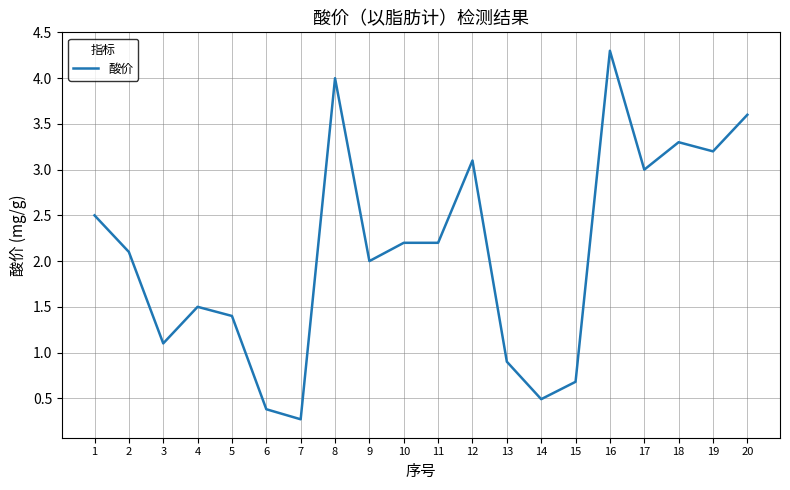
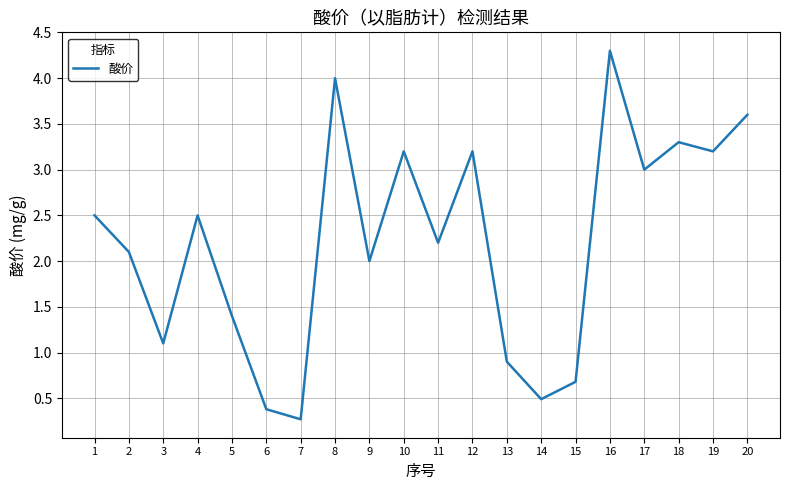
4: 1.5 -> 2.5
10: 2.2 -> 3.2
12: 3.1 -> 3.2
